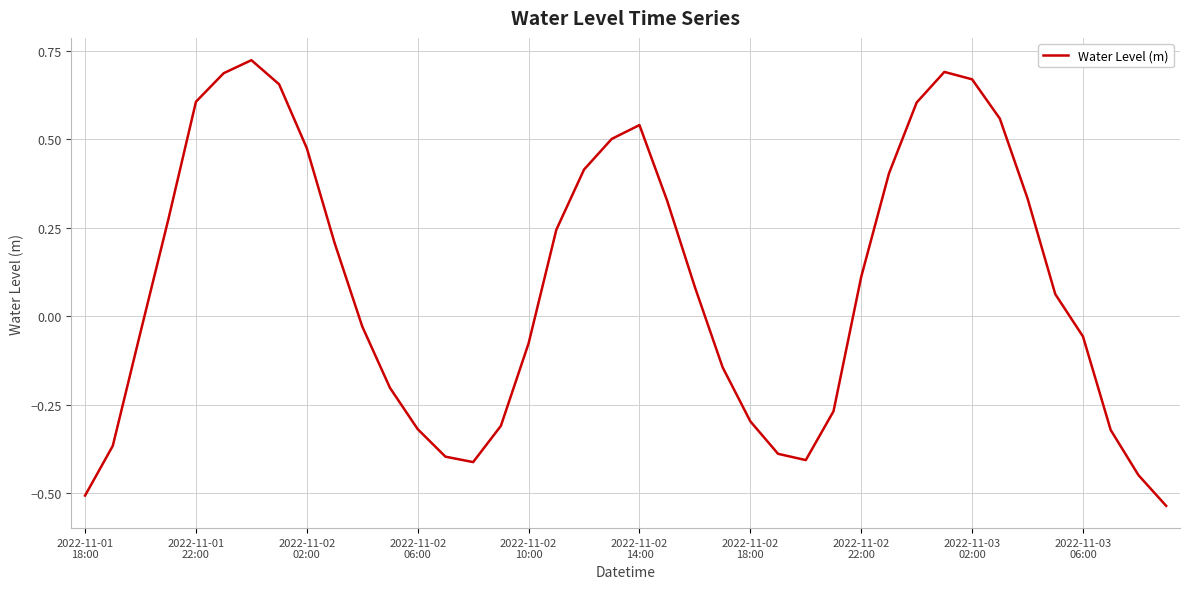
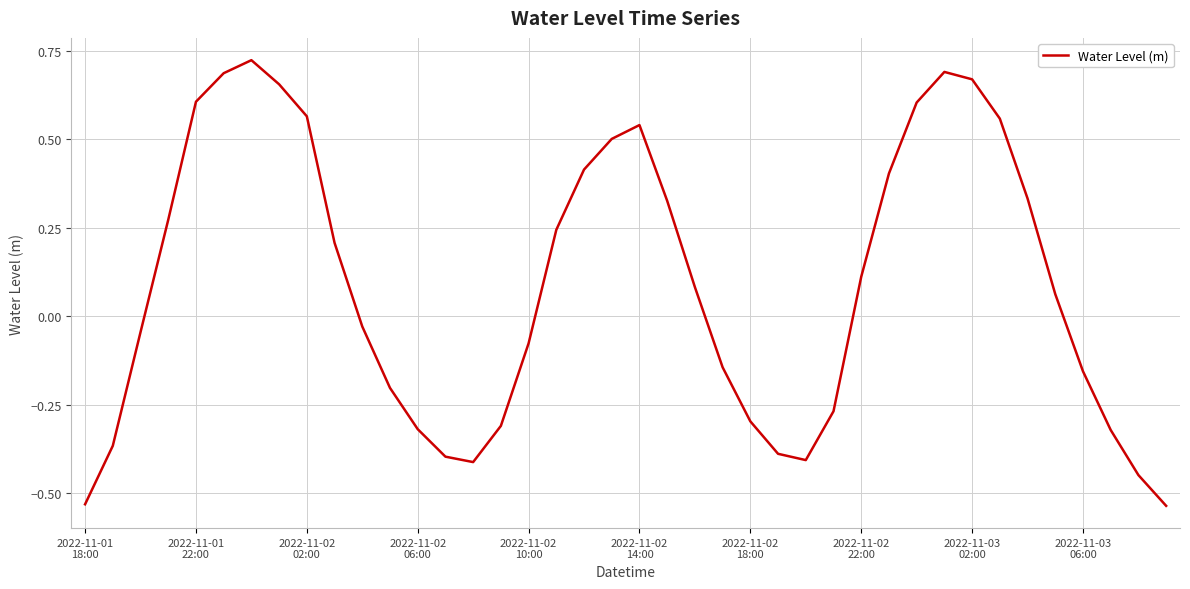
2022-11-01 18:00: -0.51 -> -0.53
2022-11-02 02:00: 0.47 -> 0.56
2022-11-03 06:00: -0.06 -> -0.16
